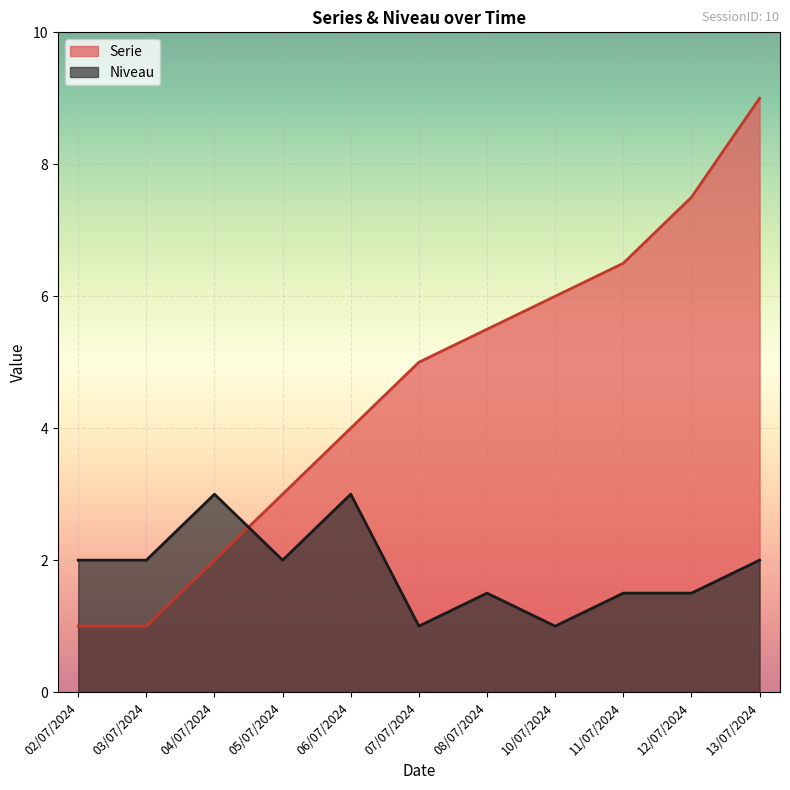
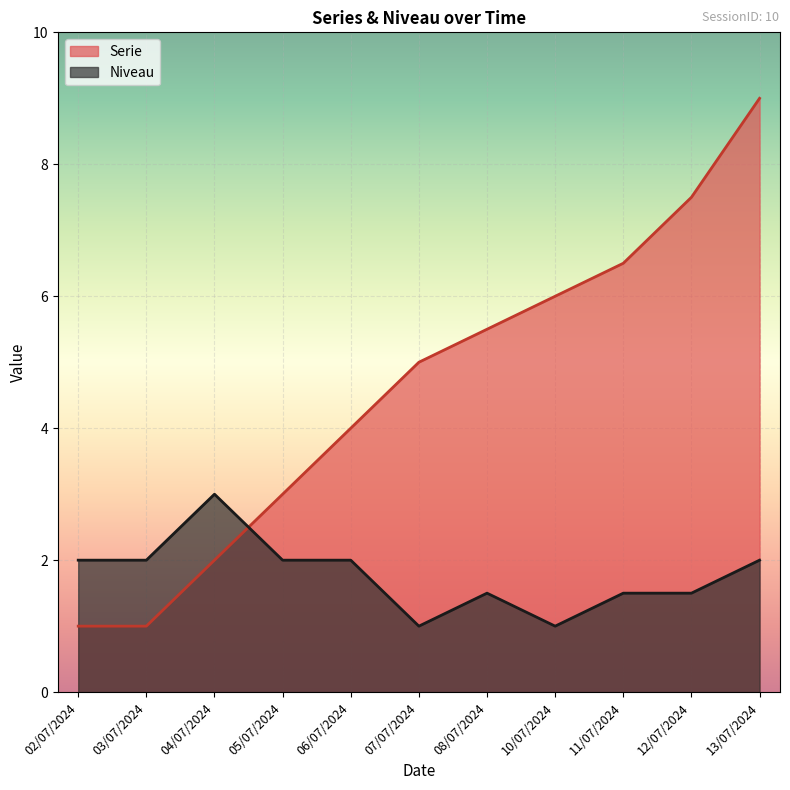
Niveau, 06/07/2024: 3 -> 2
